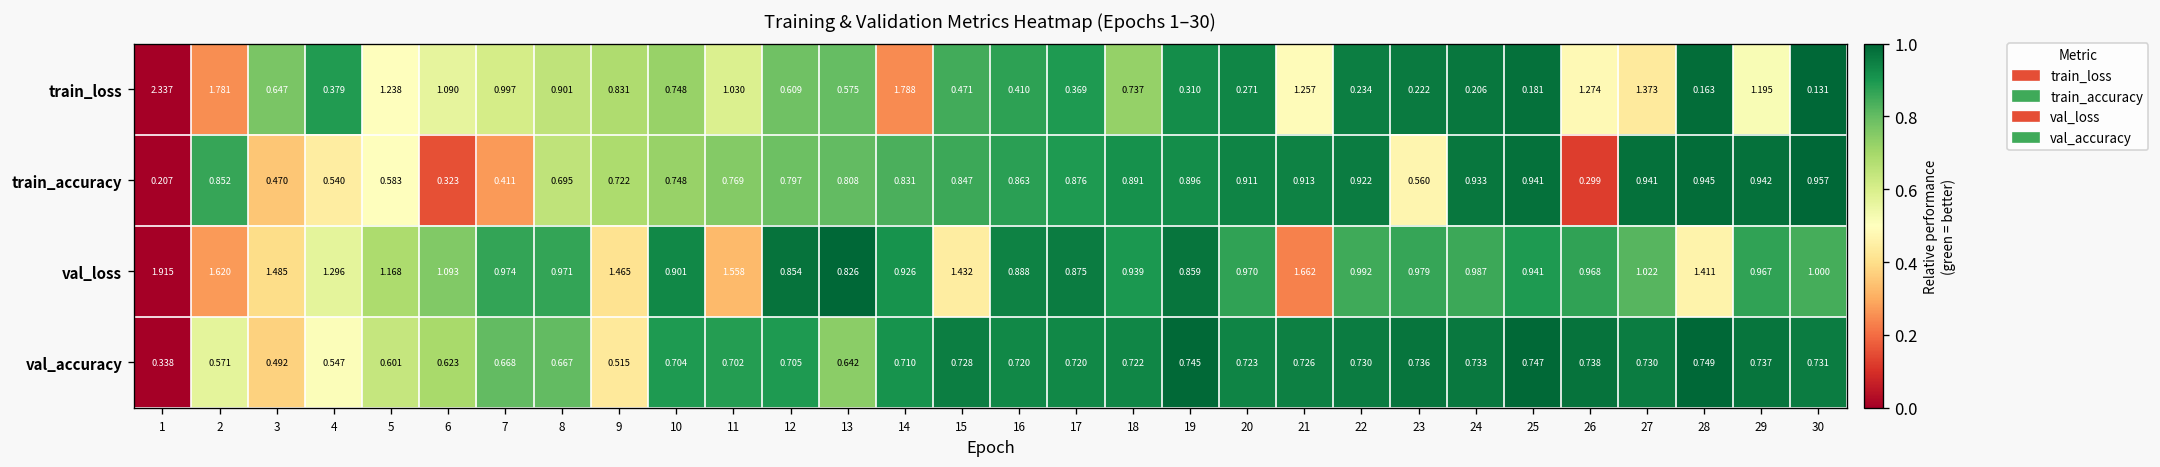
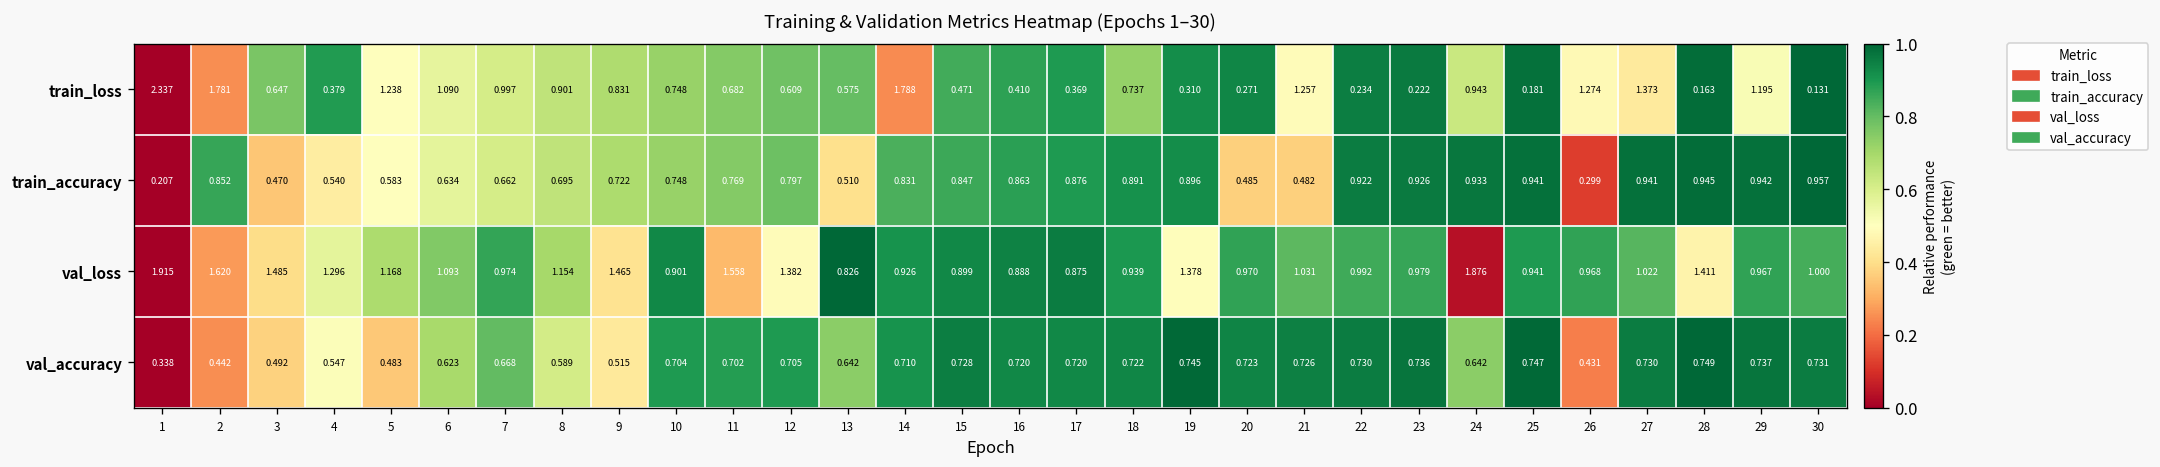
train_loss, 11: 1.030 -> 0.682
train_loss, 24: 0.206 -> 0.943
train_accuracy, 6: 0.323 -> 0.634
train_accuracy, 7: 0.411 -> 0.662
train_accuracy, 13: 0.808 -> 0.510
train_accuracy, 20: 0.911 -> 0.485
train_accuracy, 21: 0.913 -> 0.482
train_accuracy, 23: 0.560 -> 0.926
val_loss, 8: 0.971 -> 1.154
val_loss, 12: 0.854 -> 1.382
val_loss, 15: 1.432 -> 0.899
val_loss, 19: 0.859 -> 1.378
val_loss, 21: 1.662 -> 1.031
val_loss, 24: 0.987 -> 1.876
val_accuracy, 2: 0.571 -> 0.442
val_accuracy, 5: 0.601 -> 0.483
val_accuracy, 8: 0.667 -> 0.589
val_accuracy, 24: 0.733 -> 0.642
val_accuracy, 26: 0.738 -> 0.431
